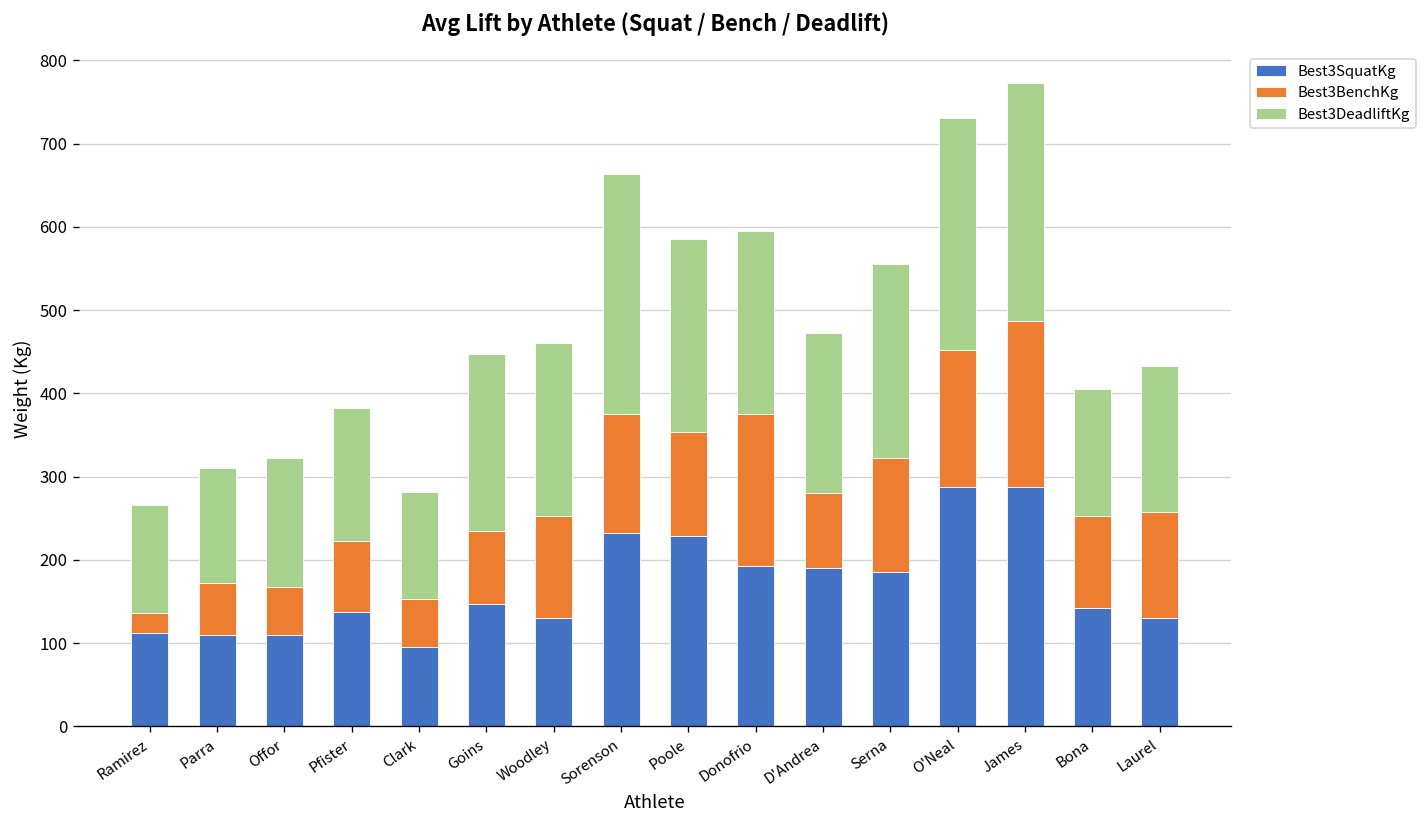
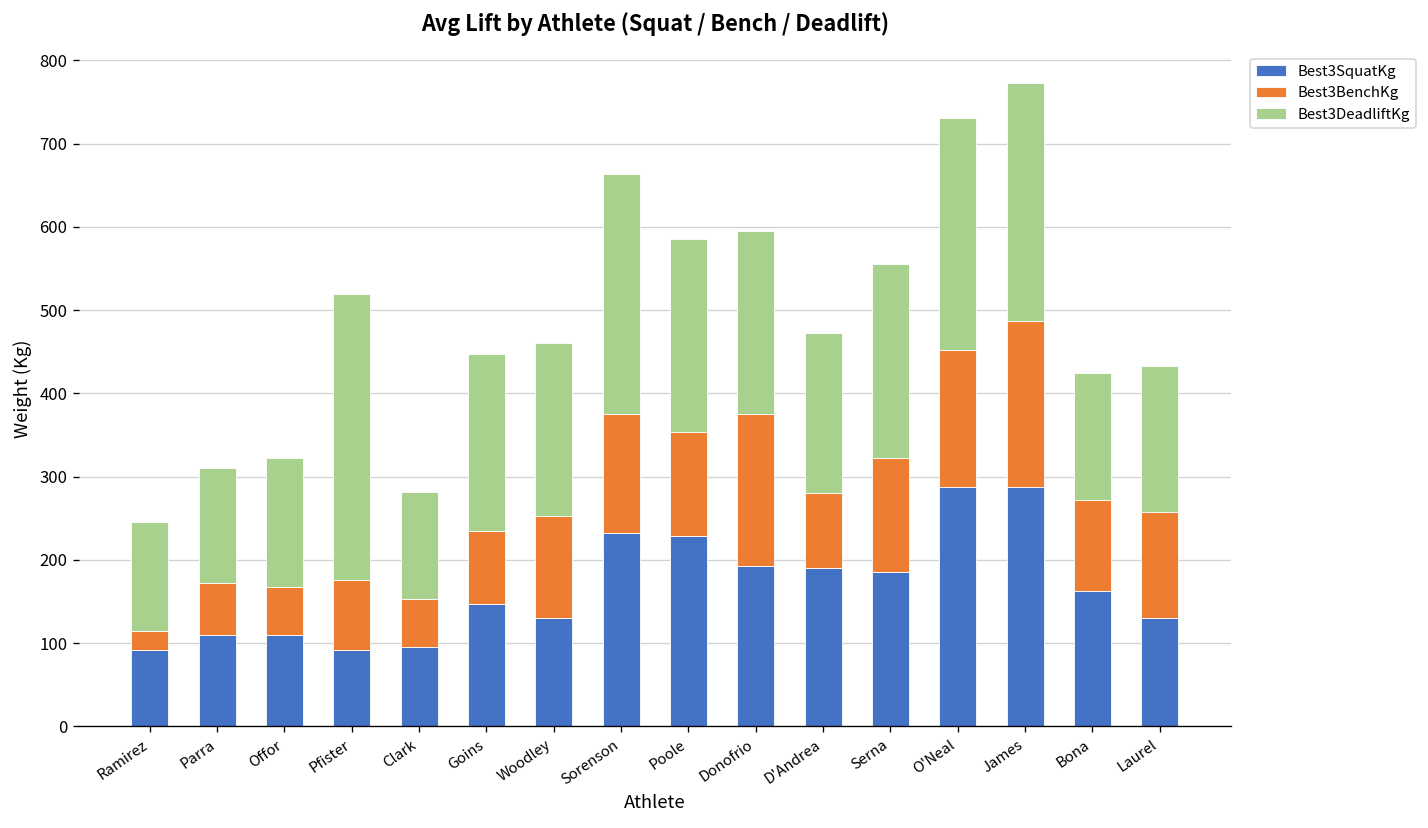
Best3SquatKg, Ramirez: 110 -> 90
Best3SquatKg, Pfister: 140 -> 90
Best3DeadliftKg, Pfister: 160 -> 340
Best3SquatKg, Bona: 140 -> 160
